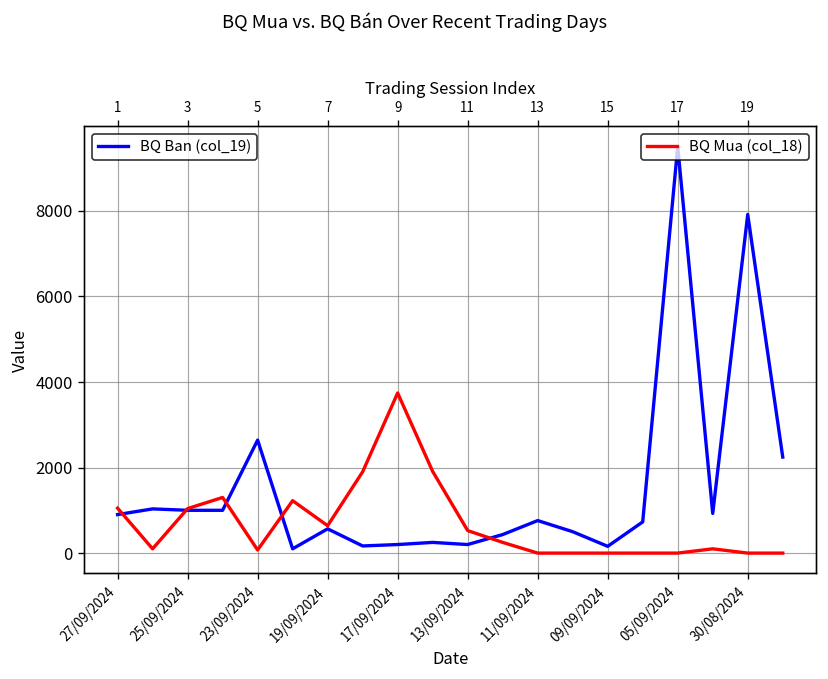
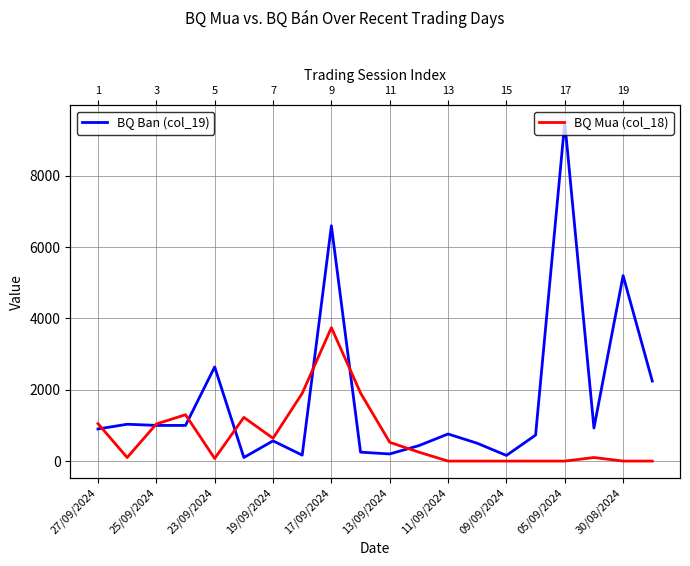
BQ Ban (col_19), 17/09/2024: 200 -> 6600
BQ Ban (col_19), 30/08/2024: 7900 -> 5200
